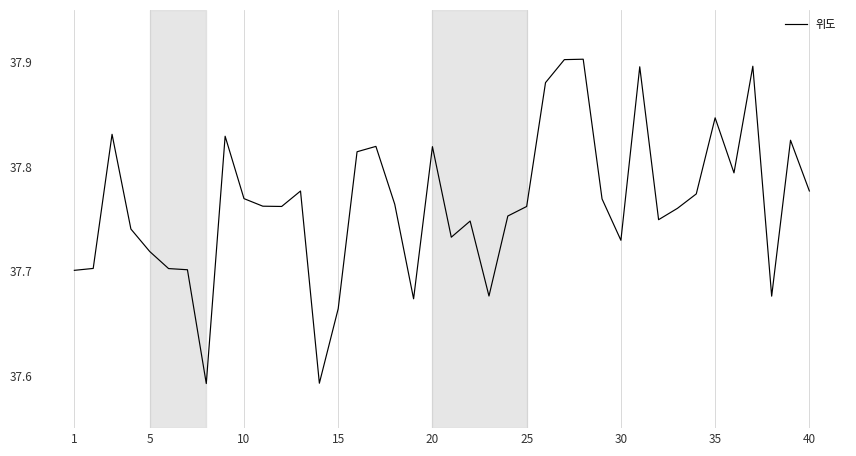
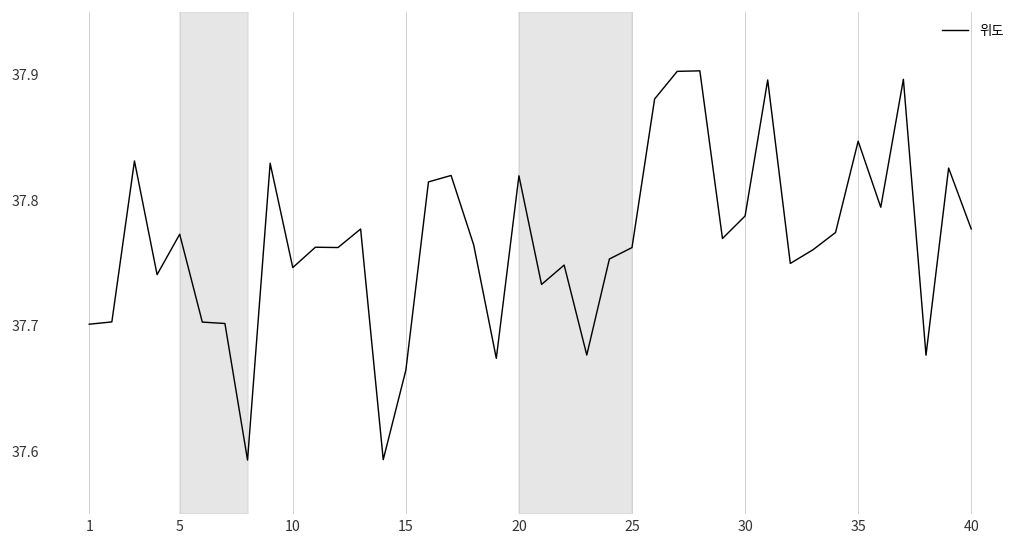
5: 37.719 -> 37.773
10: 37.770 -> 37.746
30: 37.730 -> 37.787
